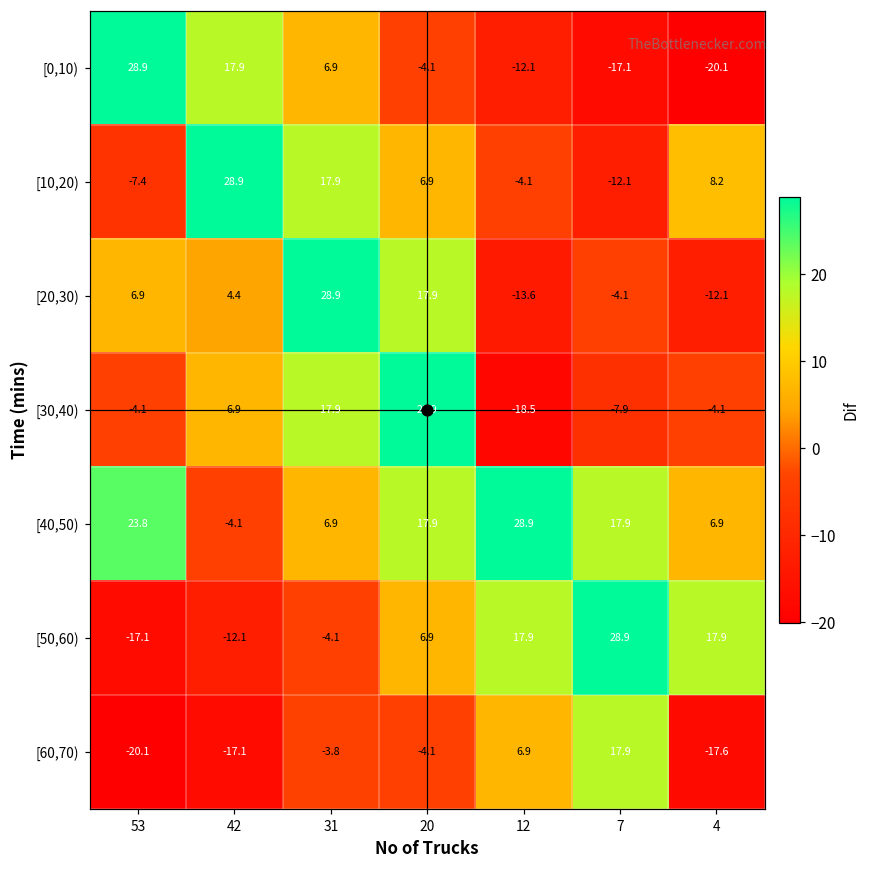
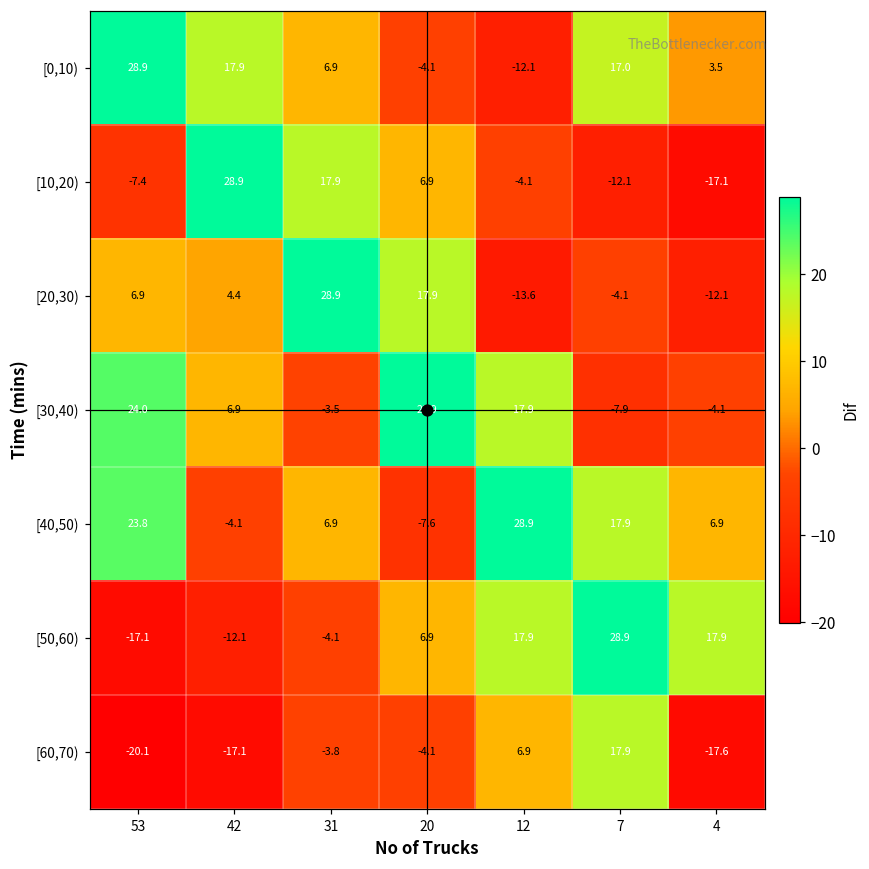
[0,10), 7: -17.1 -> 17.0
[0,10), 4: -20.1 -> 3.5
[10,20), 4: 8.2 -> -17.1
[30,40), 53: -4.1 -> 24.0
[30,40), 31: 17.9 -> -3.5
[30,40), 12: -18.5 -> 17.9
[40,50), 20: 17.9 -> -7.6
